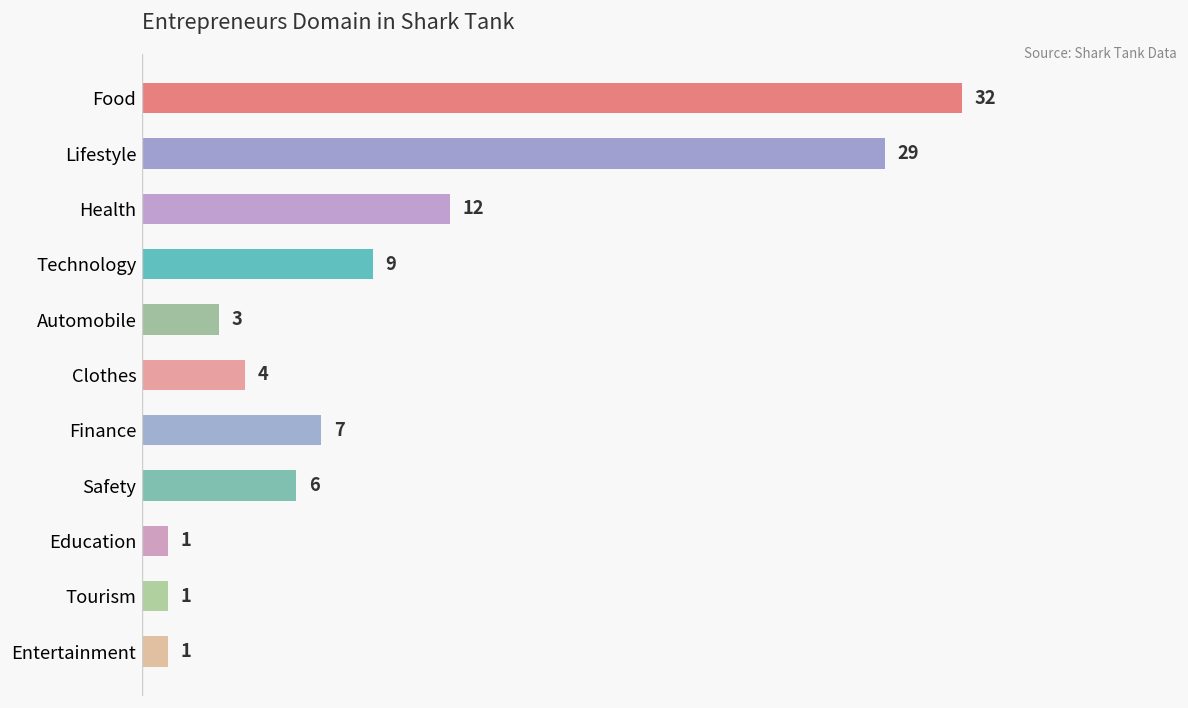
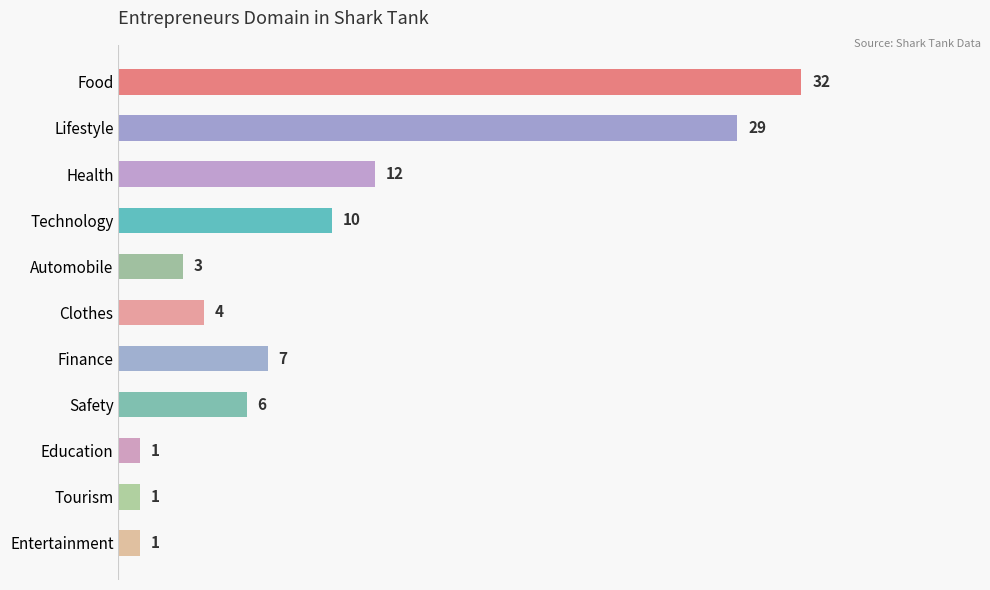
Technology: 9 -> 10
